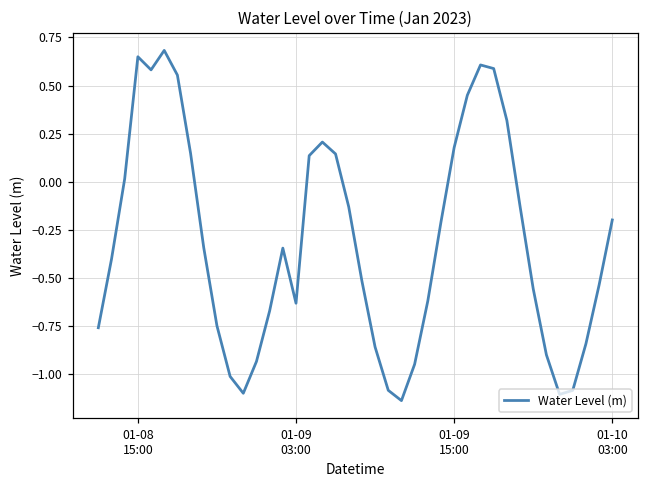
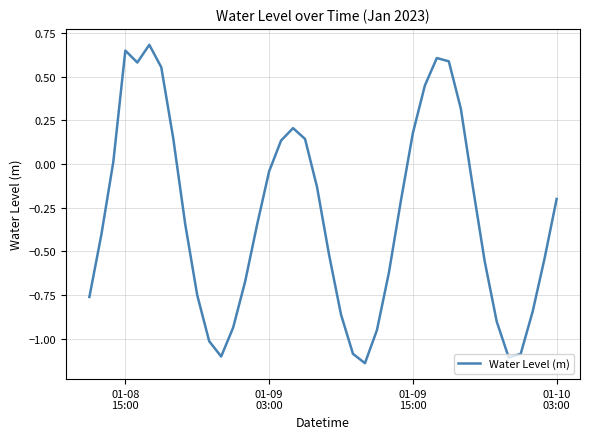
01-09 03:00: -0.63 -> -0.04
